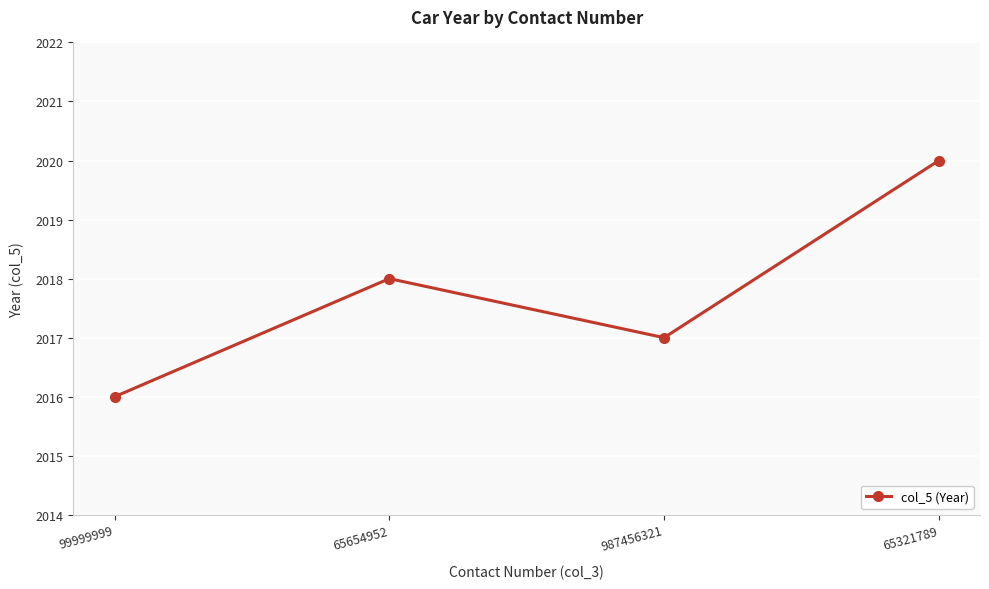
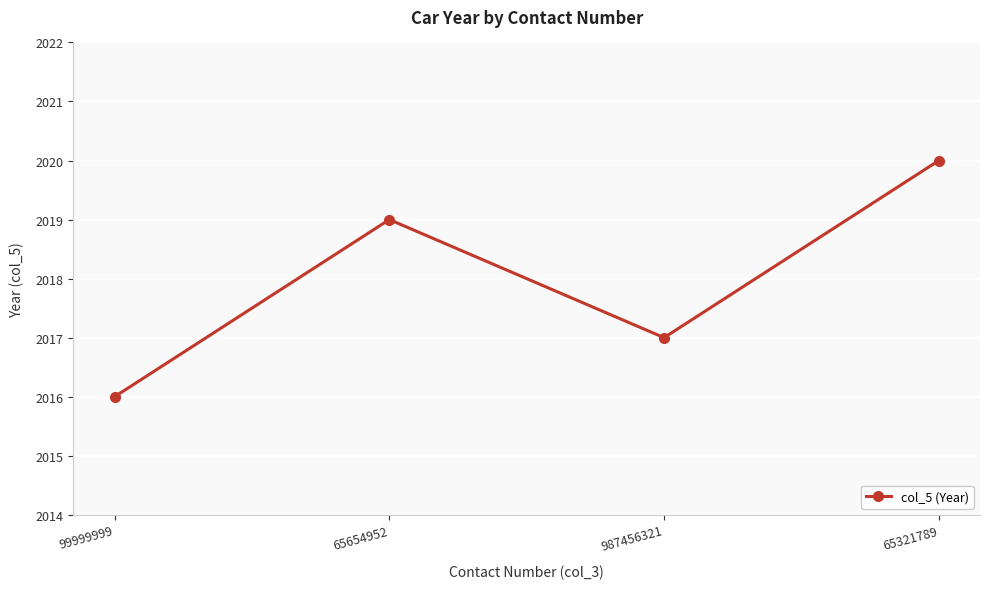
65654952: 2018 -> 2019
